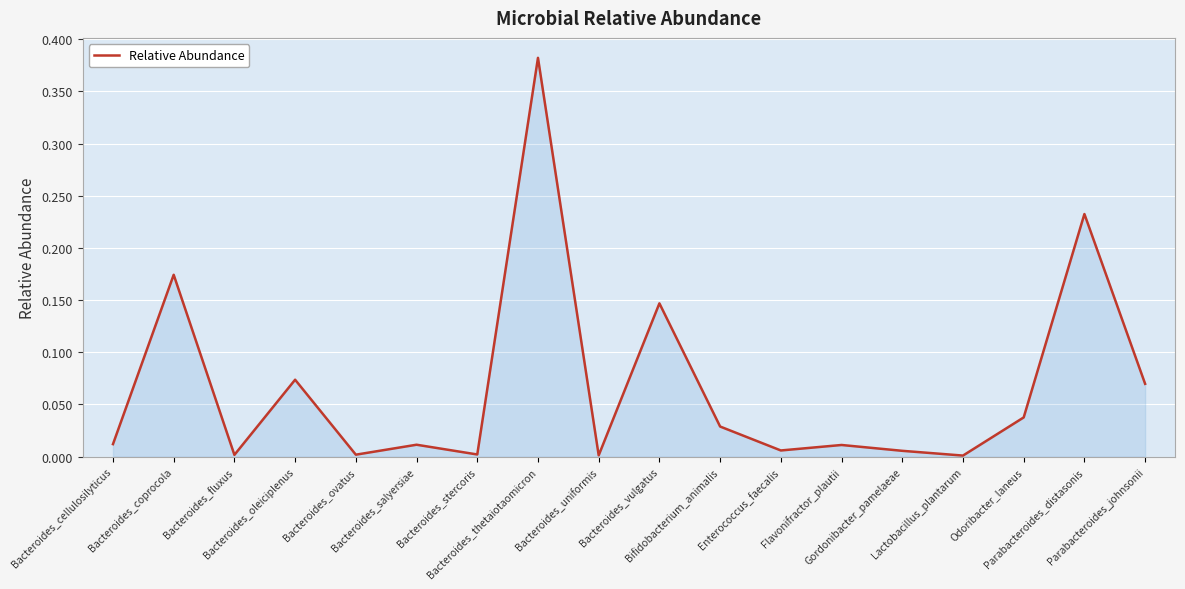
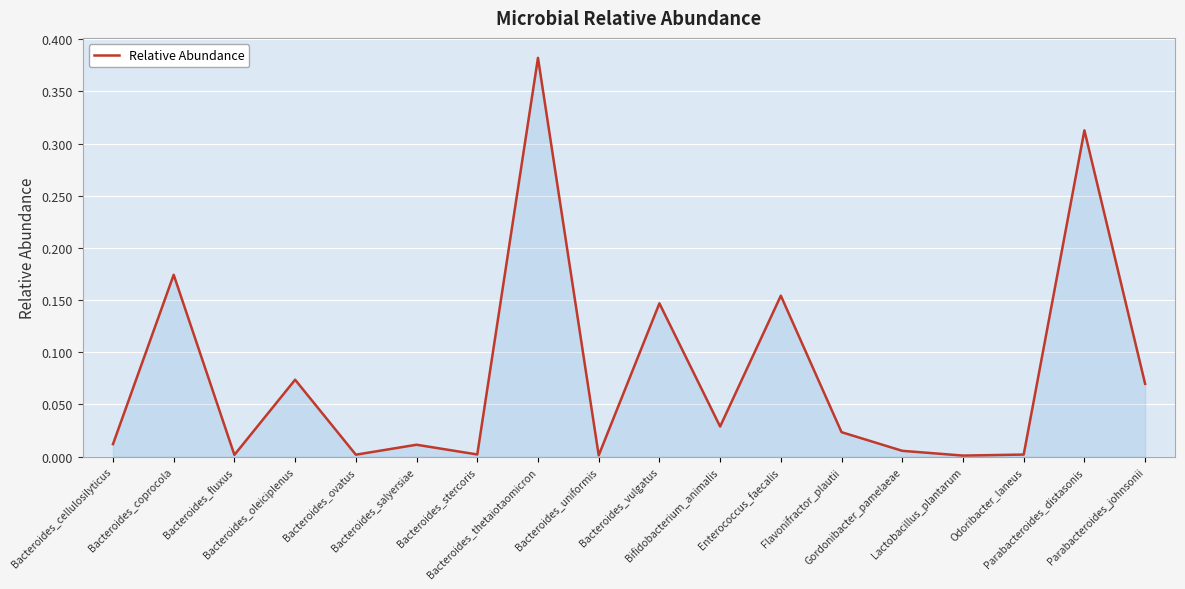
Enterococcus_faecalis: 0.006 -> 0.154
Flavonifractor_plautii: 0.011 -> 0.023
Odoribacter_laneus: 0.038 -> 0.002
Parabacteroides_distasonis: 0.232 -> 0.313
